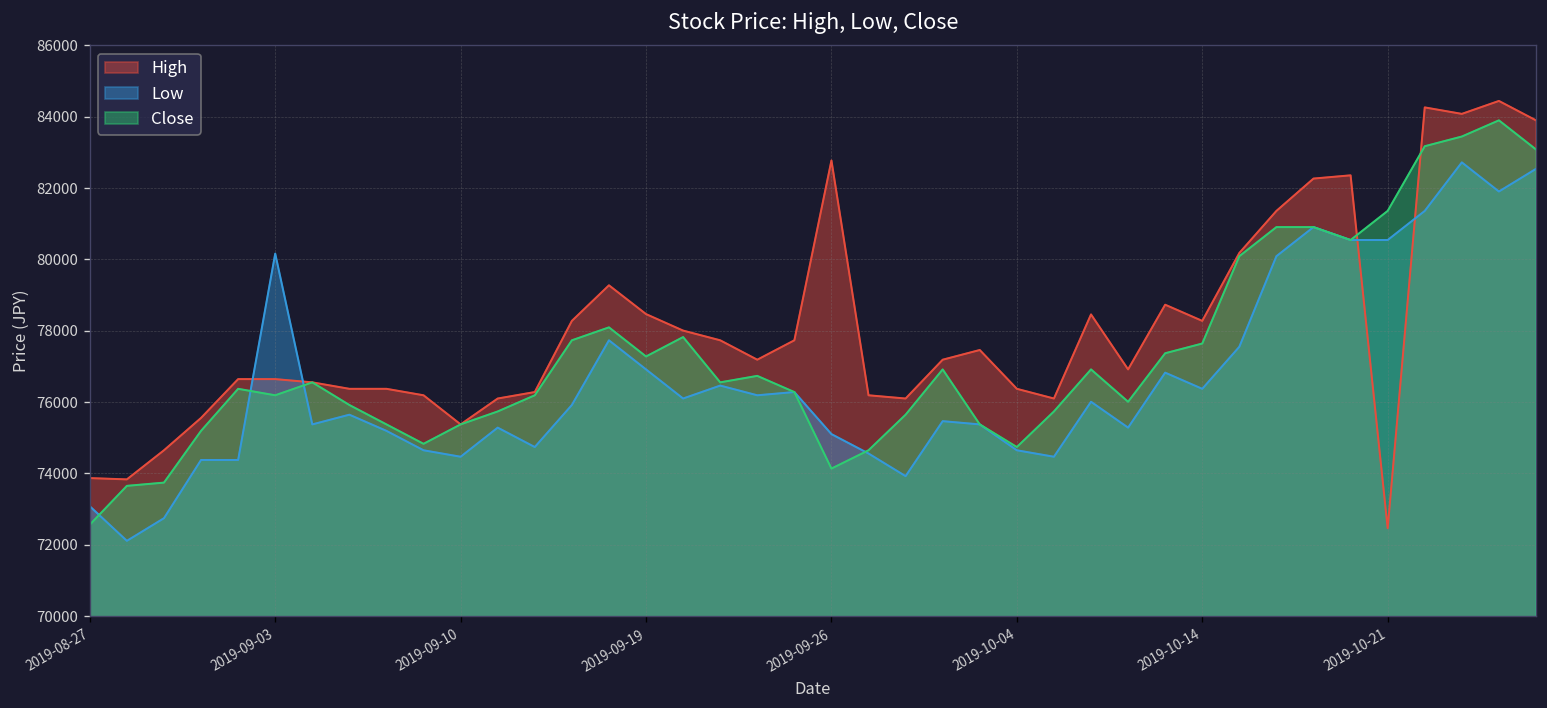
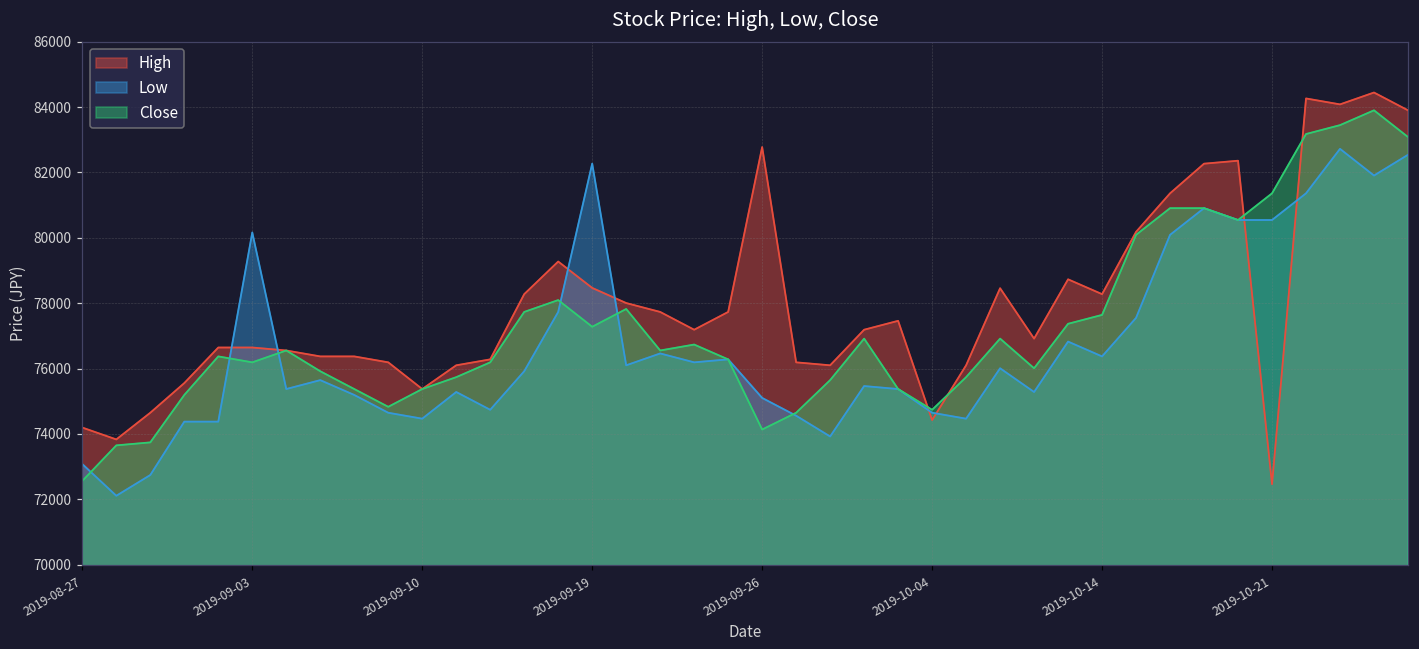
High, 2019-08-27: 73900 -> 74200
Low, 2019-09-19: 76900 -> 82300
High, 2019-10-04: 76400 -> 74400
